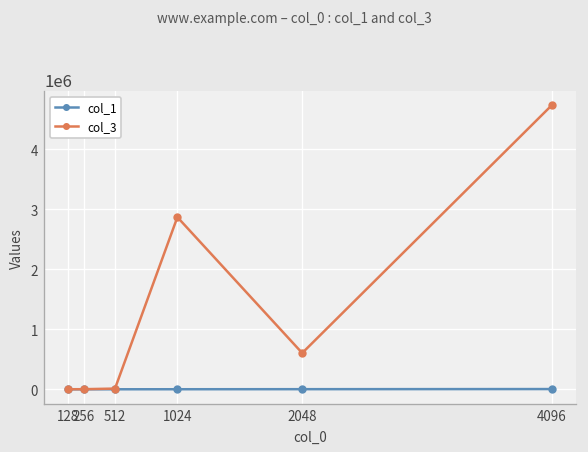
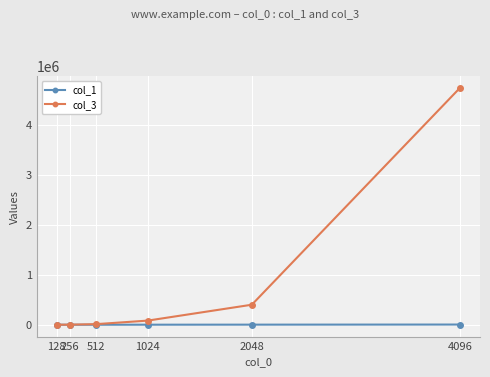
col_3, 1024: 2900000 -> 100000
col_3, 2048: 600000 -> 400000
